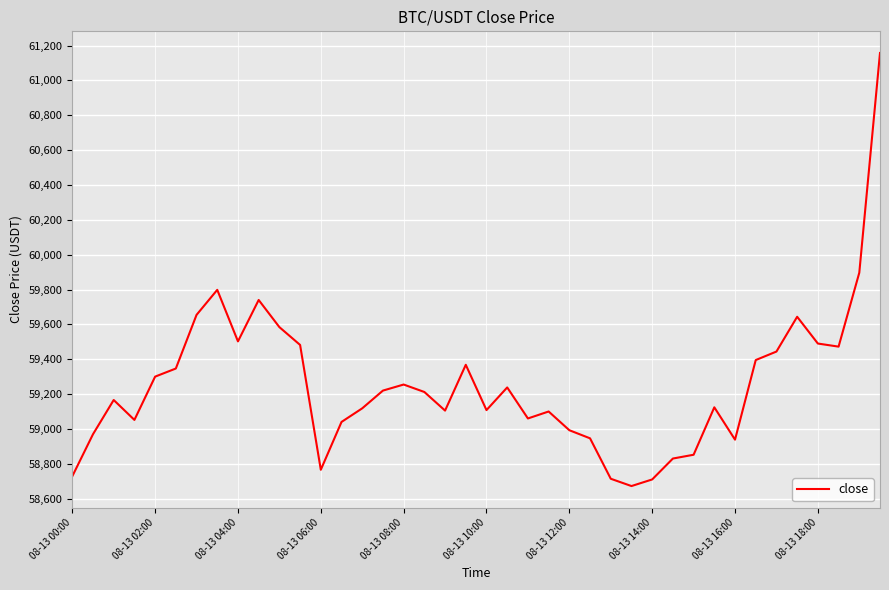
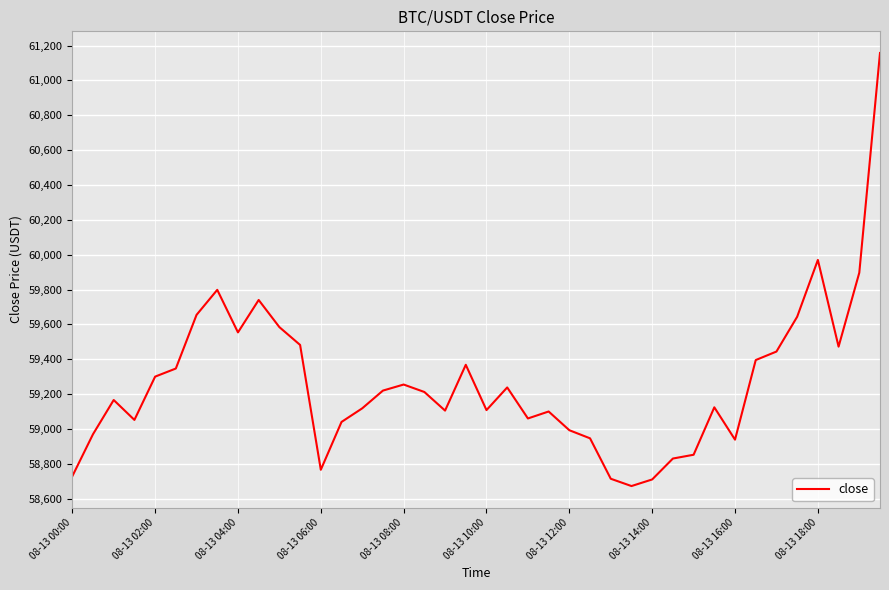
08-13 04:00: 59,500 -> 59,550
08-13 18:00: 59,490 -> 59,970
